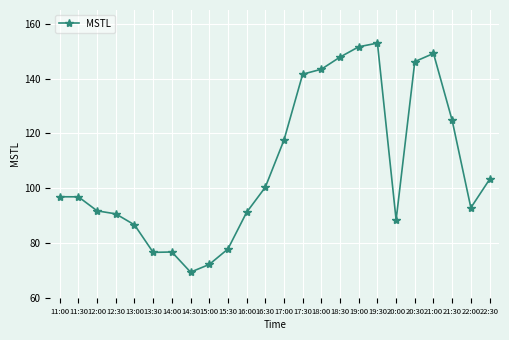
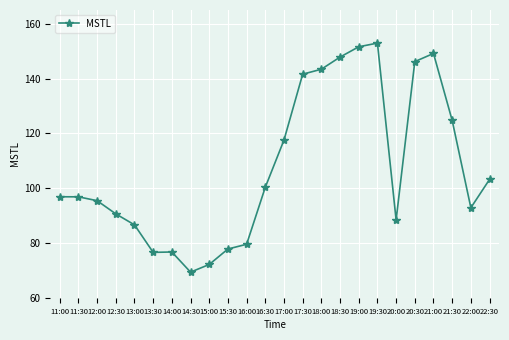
12:00: 92 -> 96
16:00: 91 -> 80
